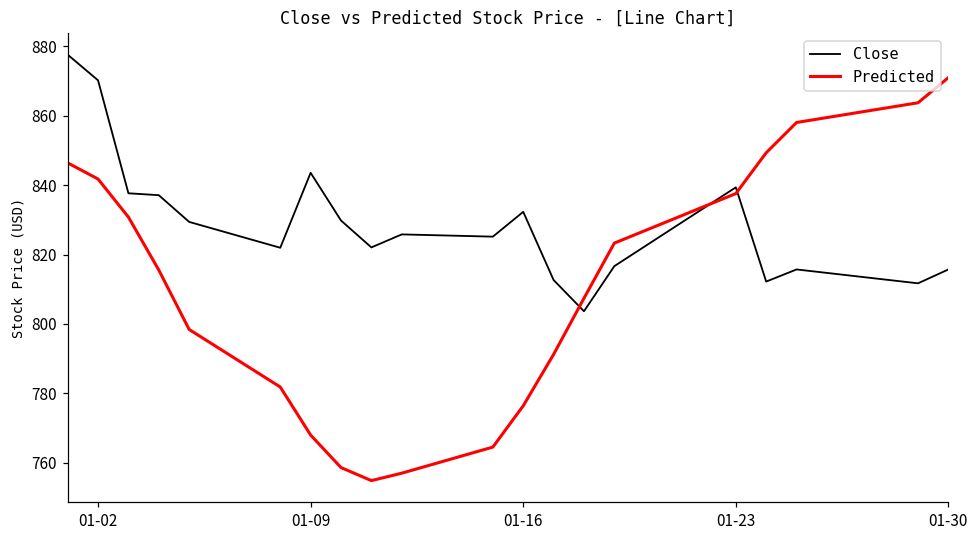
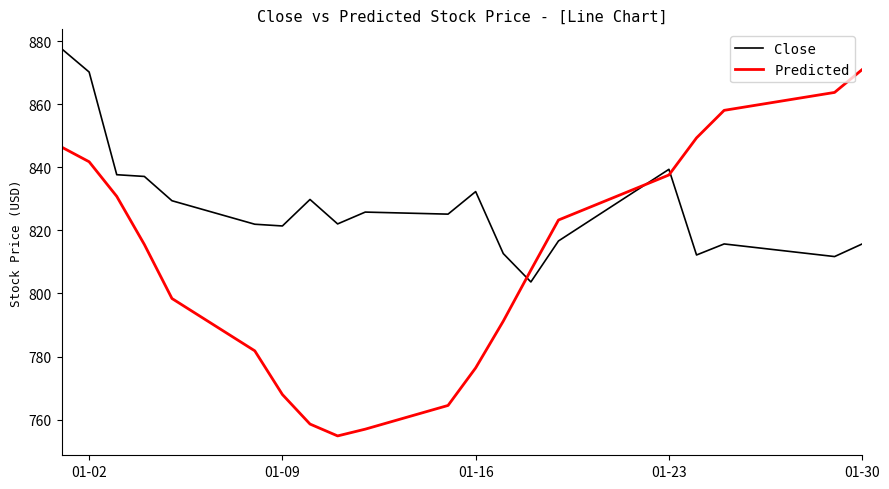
Close, 01-09: 844 -> 821
